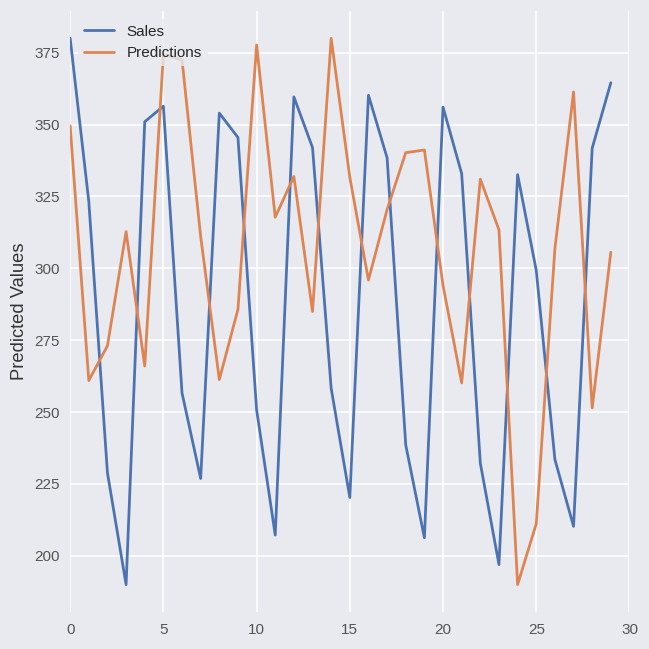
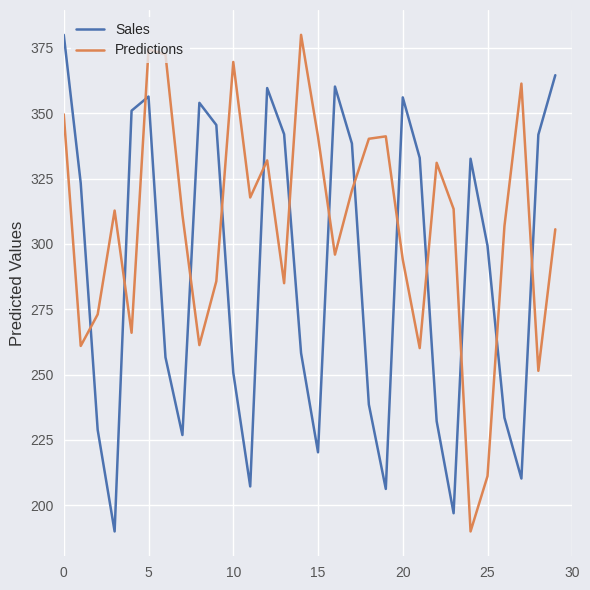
Predictions, 10: 378 -> 370
Predictions, 15: 332 -> 341
